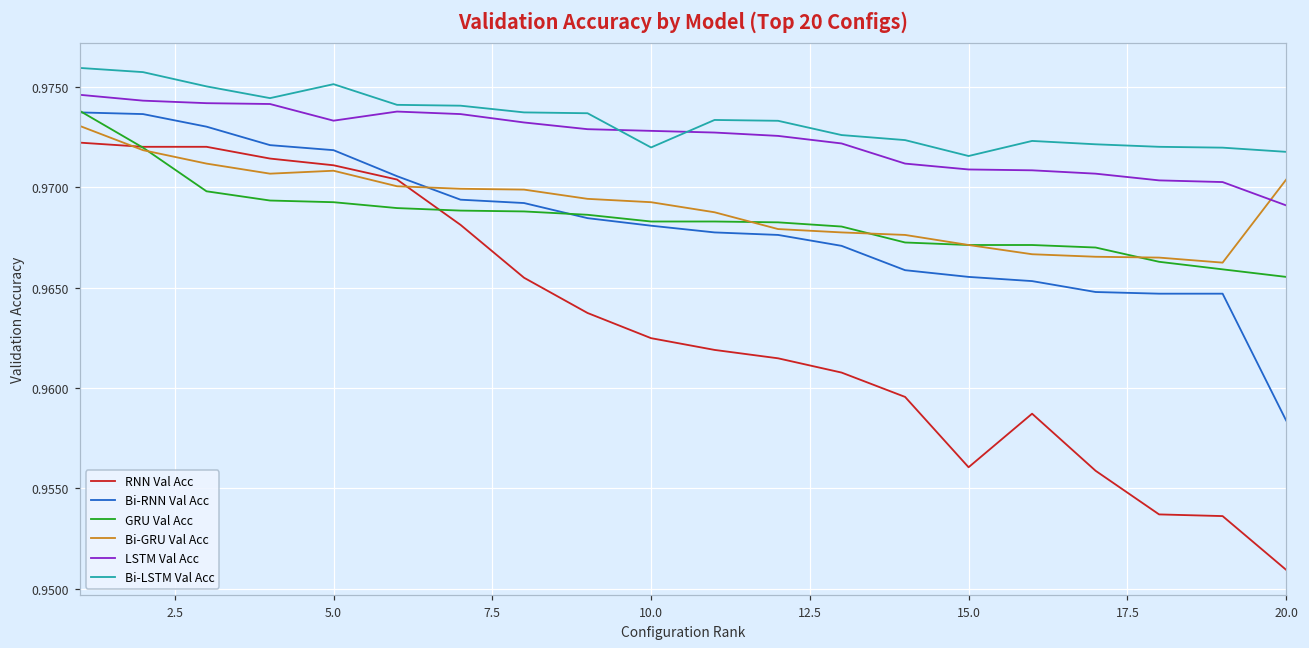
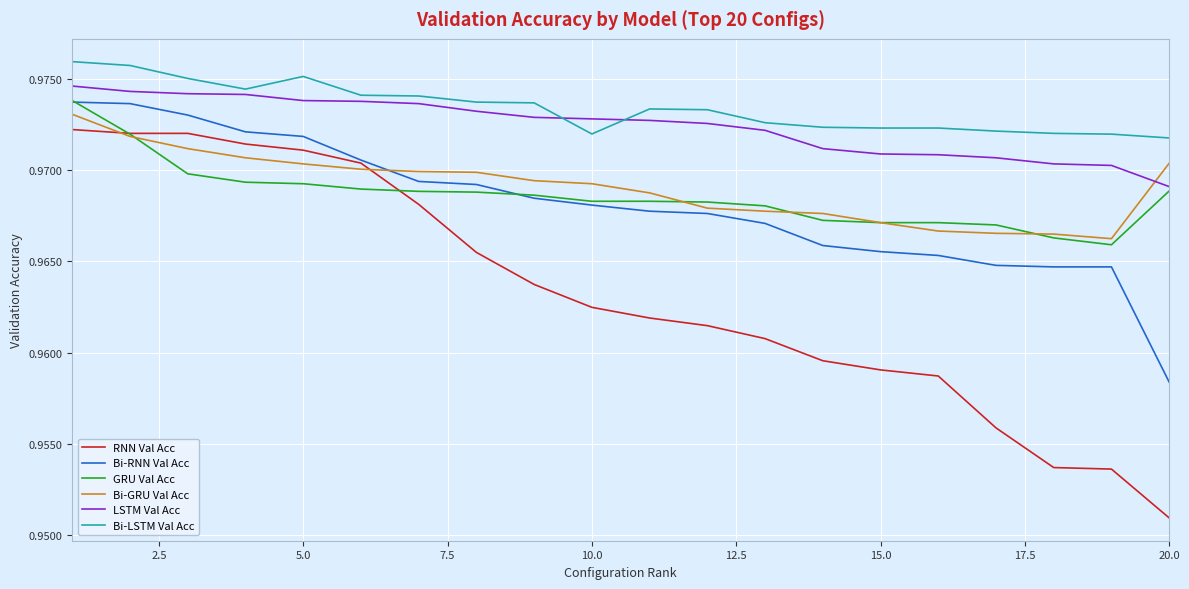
Bi-GRU Val Acc, 5.0: 0.9708 -> 0.9703
LSTM Val Acc, 5.0: 0.9733 -> 0.9738
RNN Val Acc, 15.0: 0.9561 -> 0.9591
Bi-LSTM Val Acc, 15.0: 0.9715 -> 0.9723
GRU Val Acc, 20.0: 0.9655 -> 0.9688
